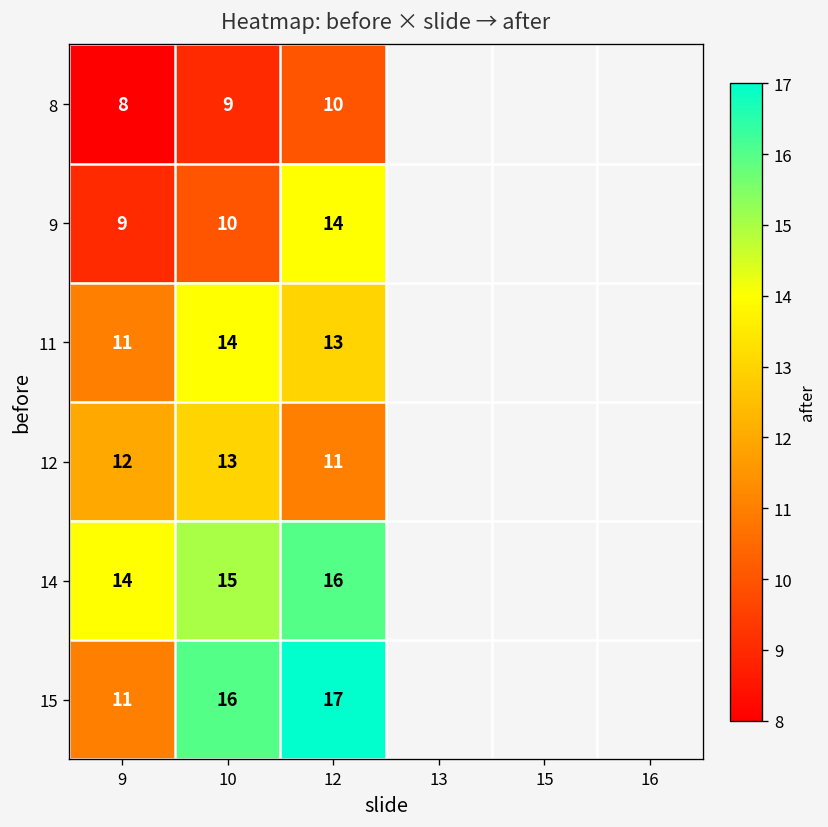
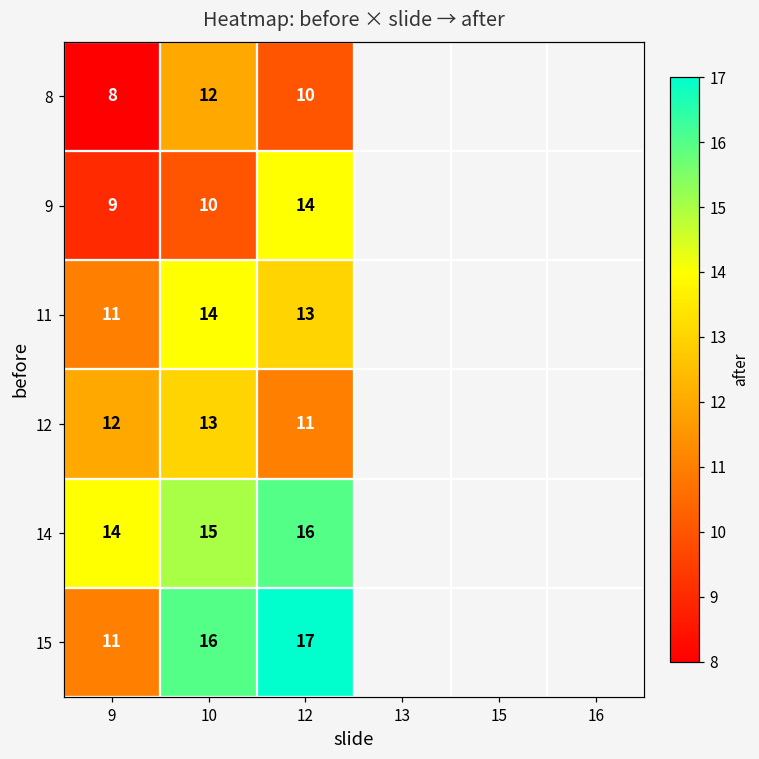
8, 10: 9 -> 12
